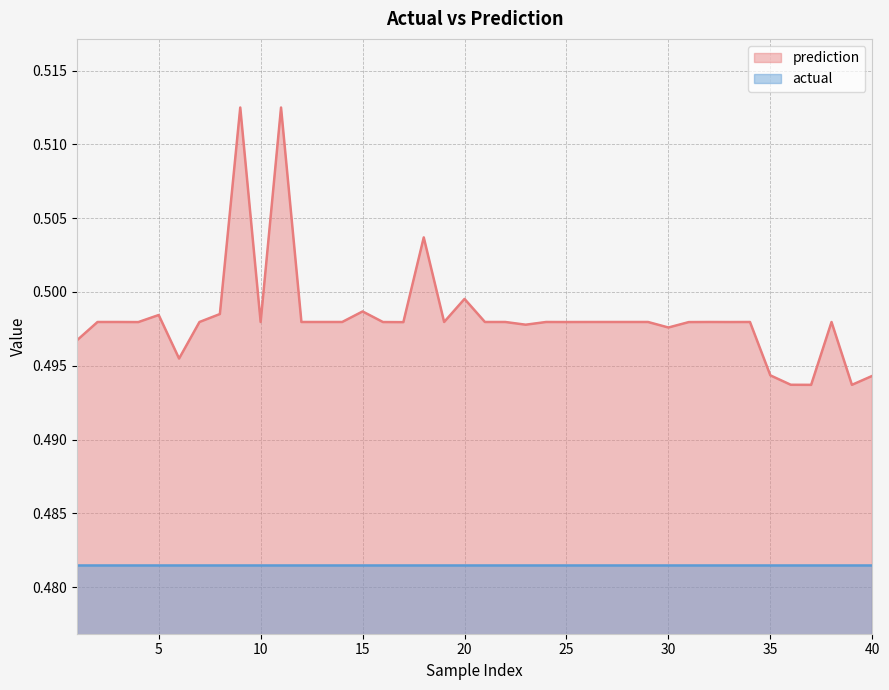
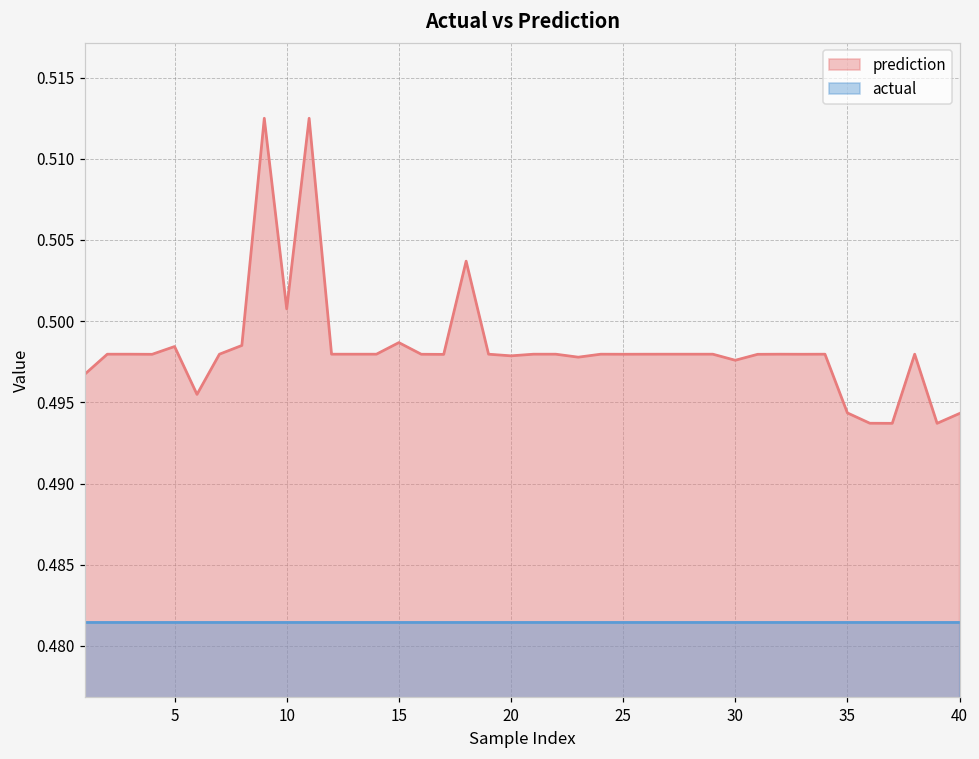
prediction, 10: 0.4980 -> 0.5008
prediction, 20: 0.4995 -> 0.4979
